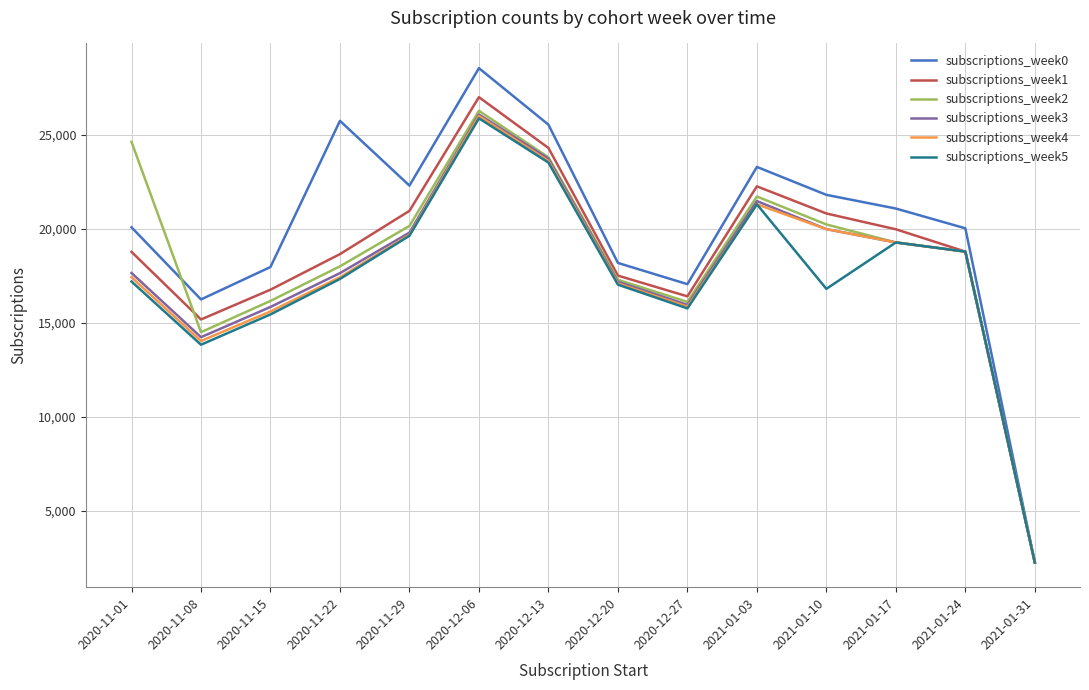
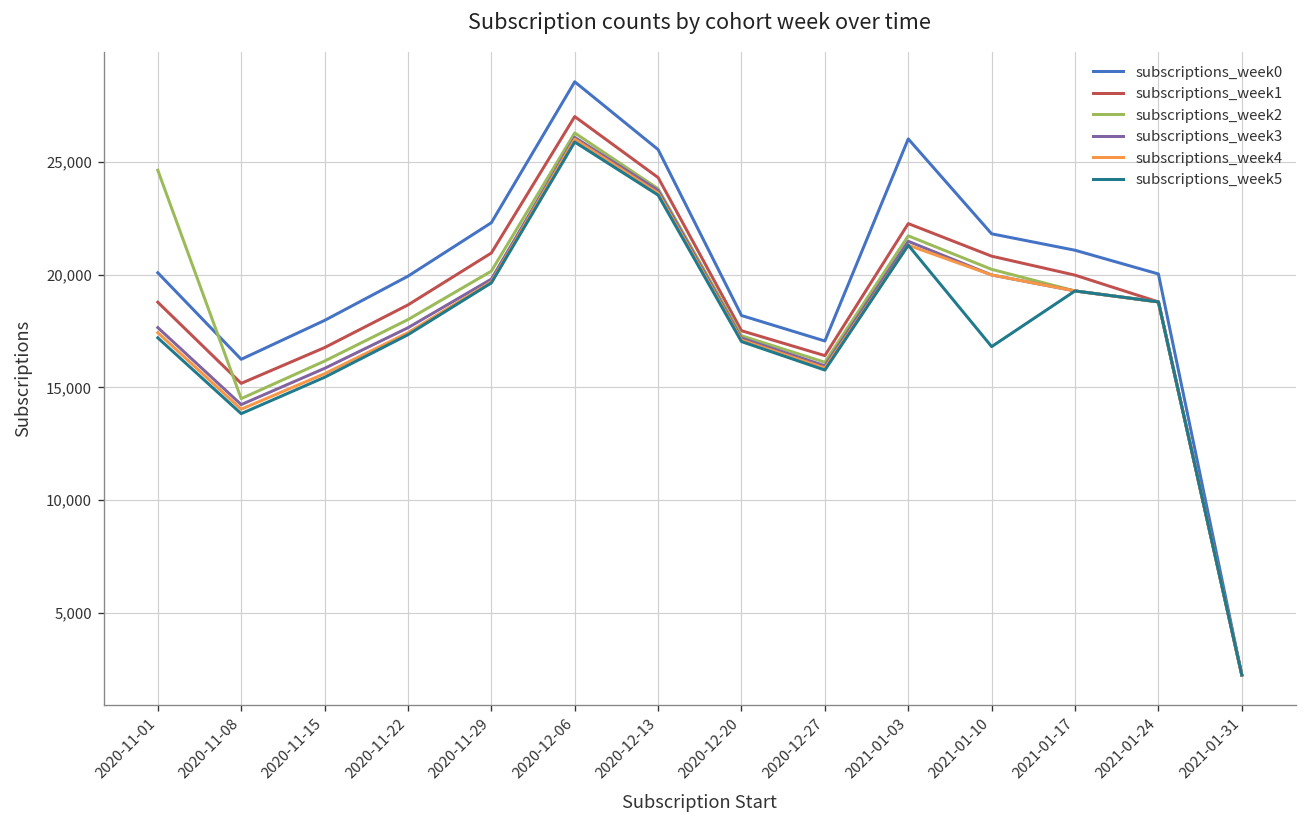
subscriptions_week0, 2020-11-22: 25,700 -> 19,900
subscriptions_week0, 2021-01-03: 23,300 -> 26,000
